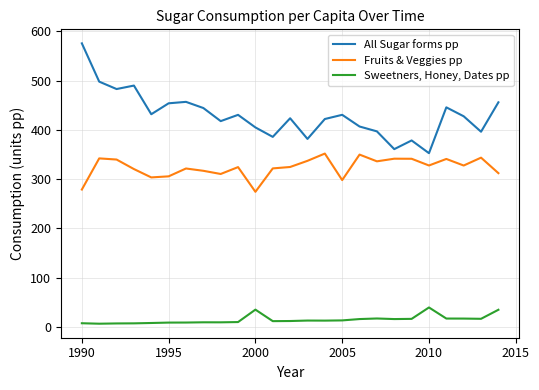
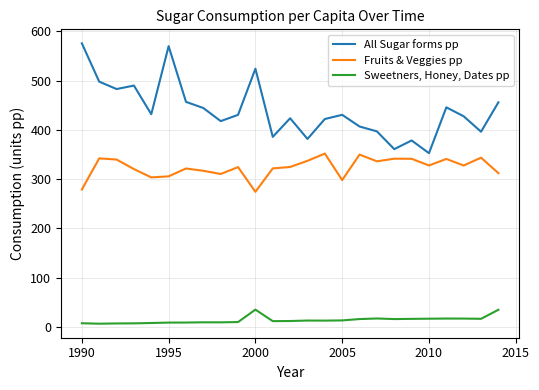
All Sugar forms pp, 1995: 450 -> 570
All Sugar forms pp, 2000: 410 -> 520
Sweetners, Honey, Dates pp, 2010: 40 -> 20
